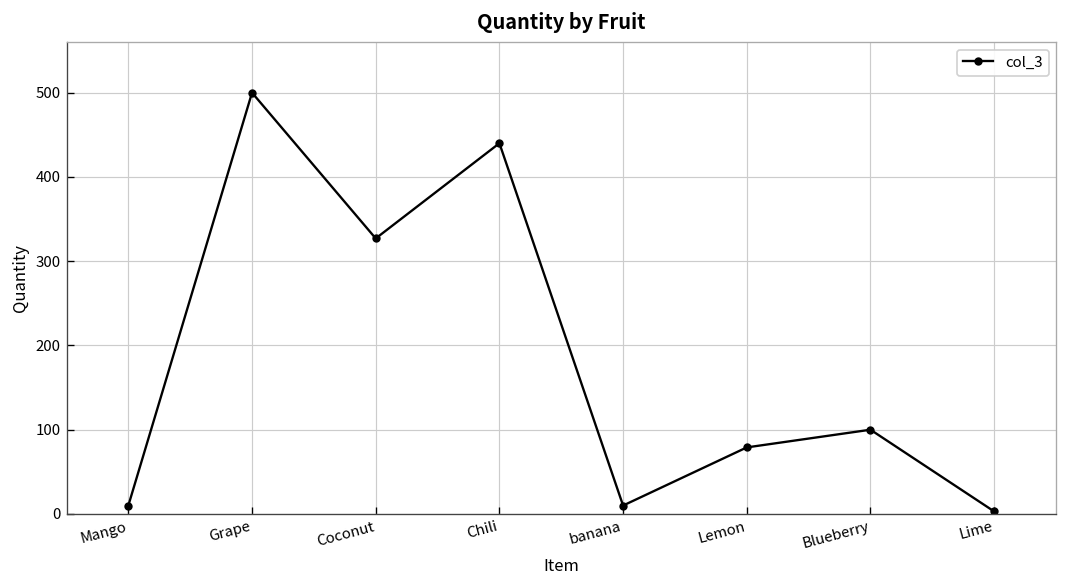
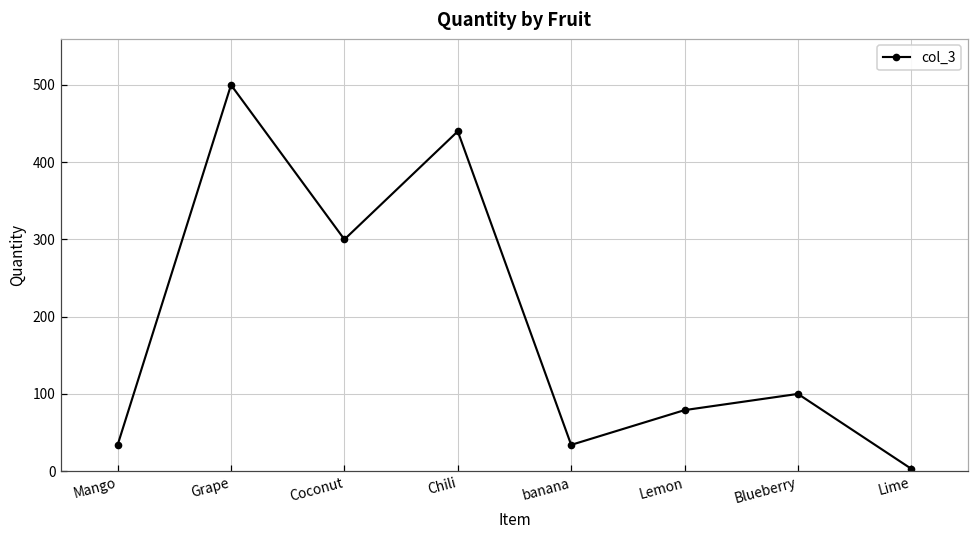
Mango: 10 -> 30
Coconut: 330 -> 300
banana: 10 -> 30
